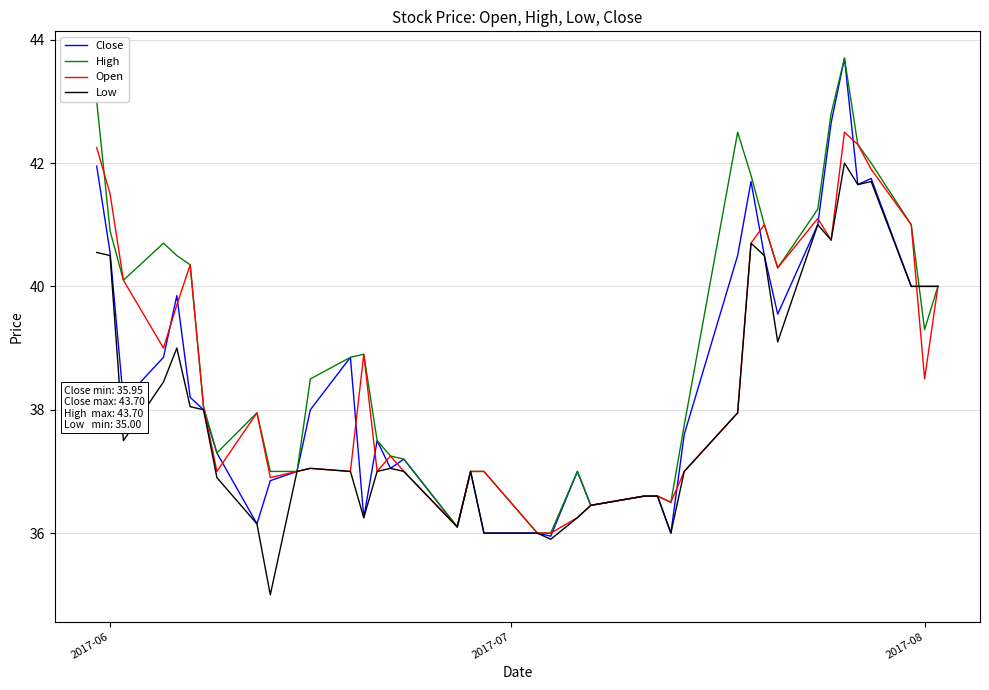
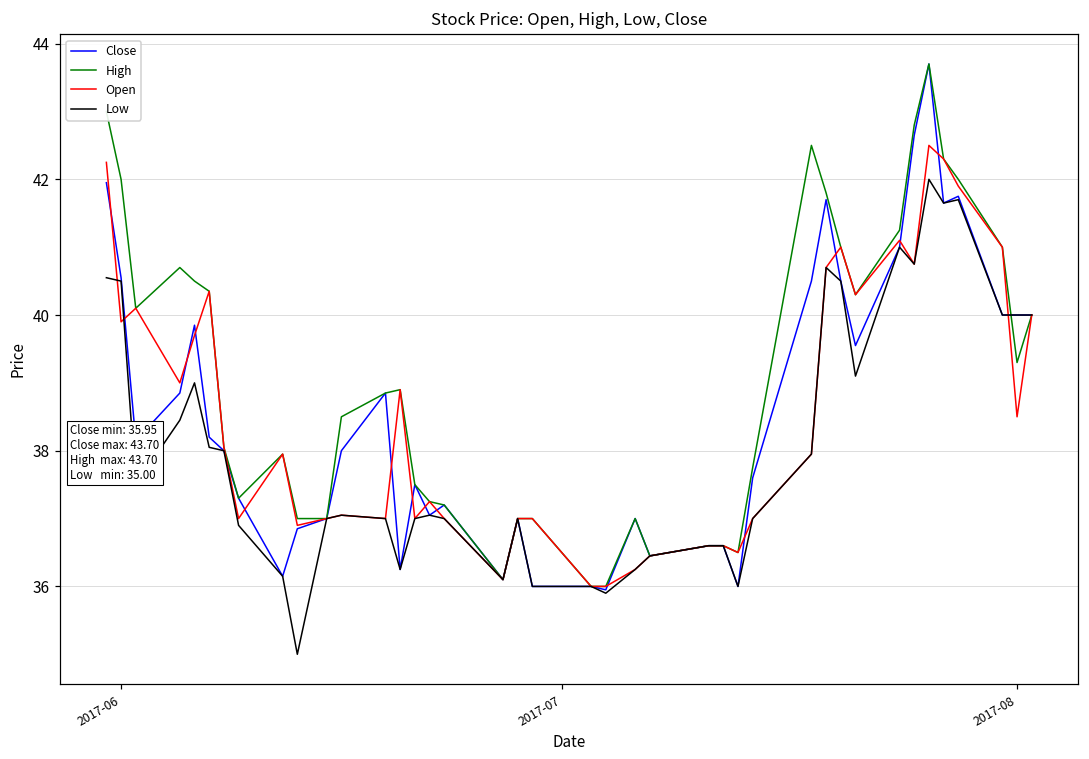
High, 2017-06: 40.9 -> 42.0
Open, 2017-06: 41.5 -> 39.9
